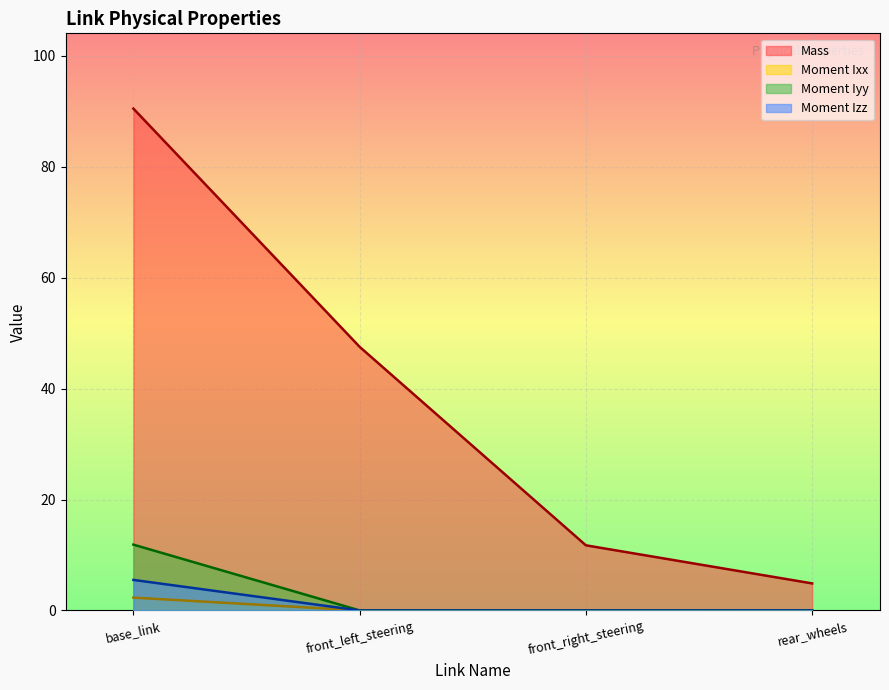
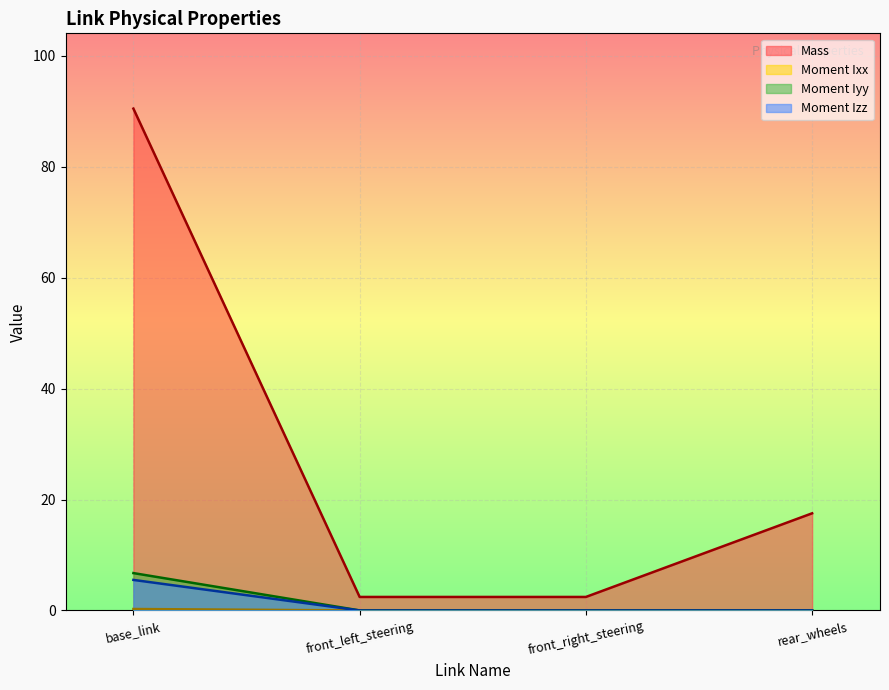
Moment Ixx, base_link: 2 -> 0
Moment Iyy, base_link: 12 -> 7
Mass, front_left_steering: 48 -> 2
Mass, front_right_steering: 12 -> 2
Mass, rear_wheels: 5 -> 18
